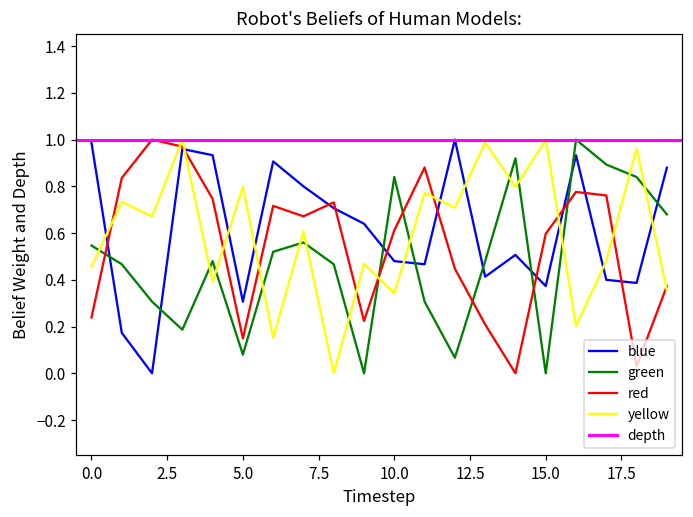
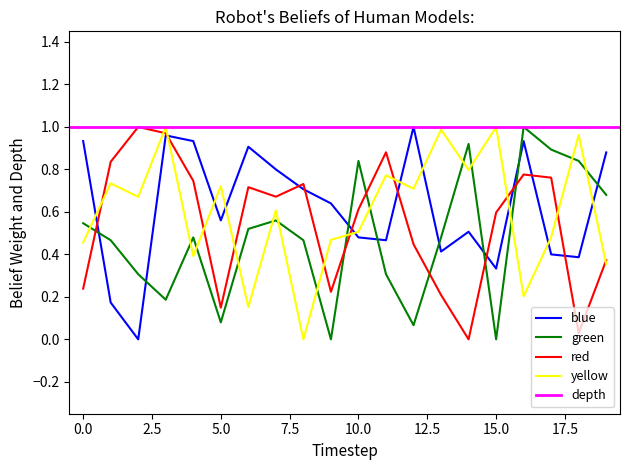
blue, 0.0: 0.99 -> 0.93
blue, 5.0: 0.31 -> 0.56
yellow, 5.0: 0.80 -> 0.72
yellow, 10.0: 0.34 -> 0.51
blue, 15.0: 0.37 -> 0.33
